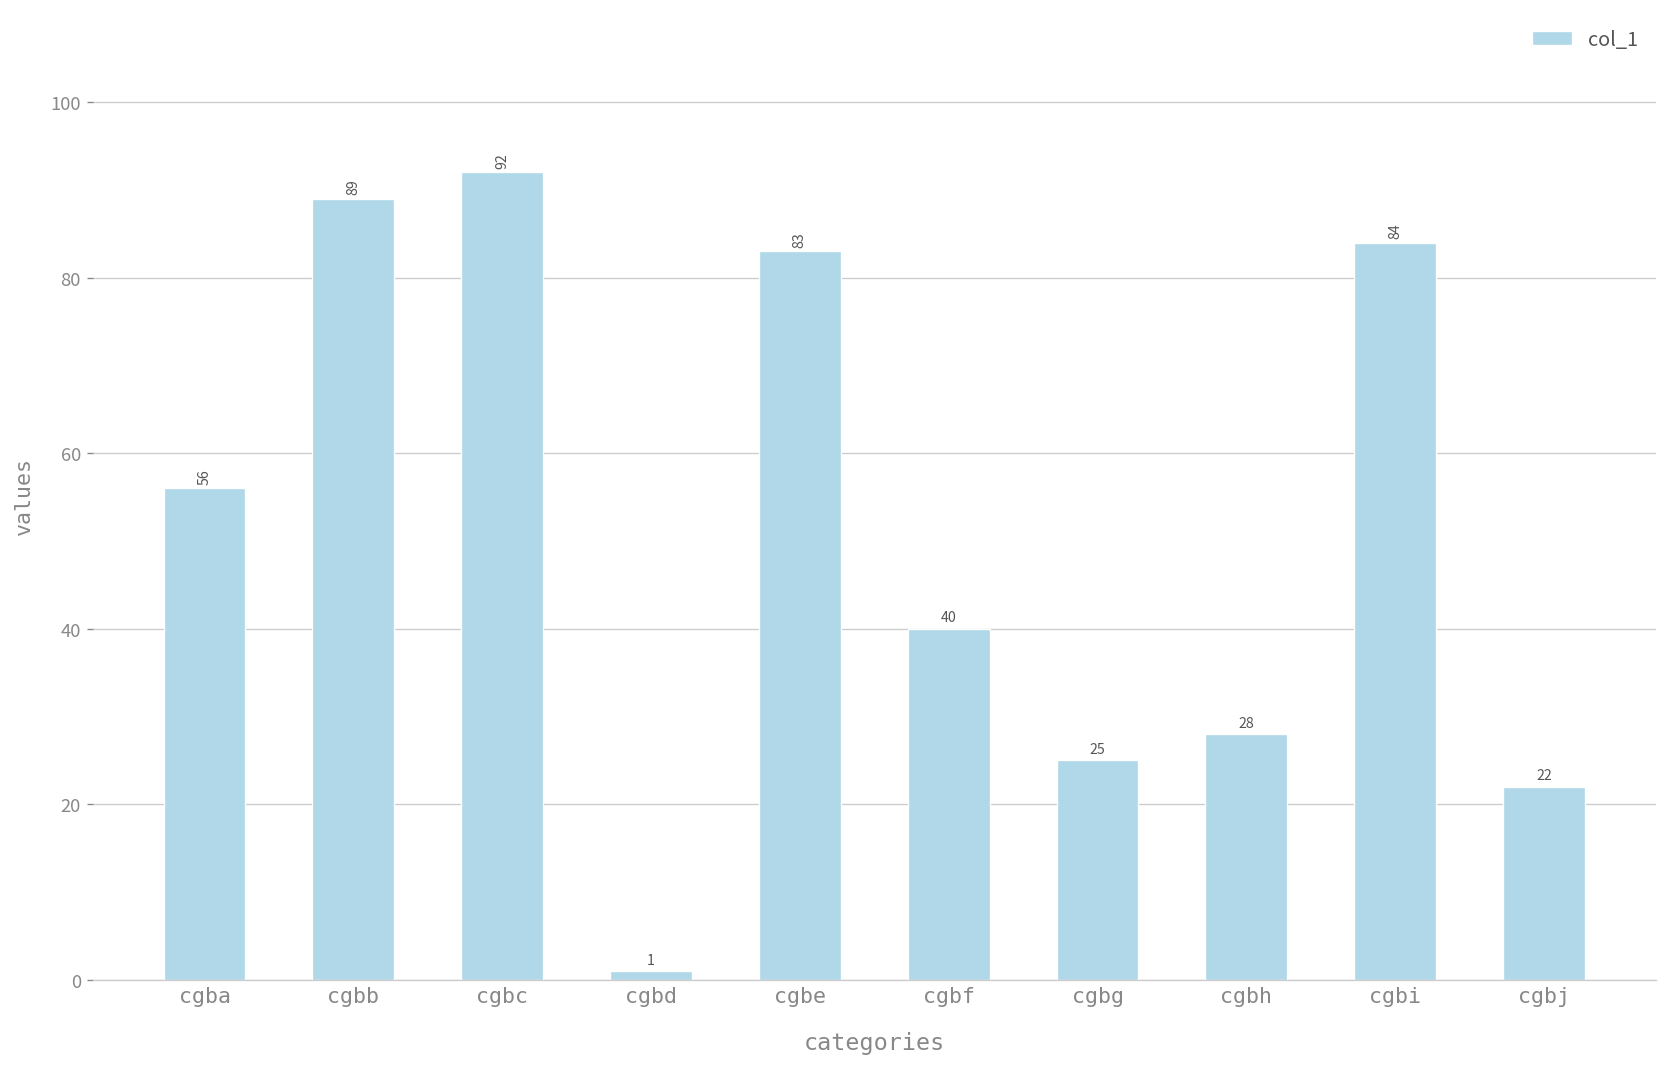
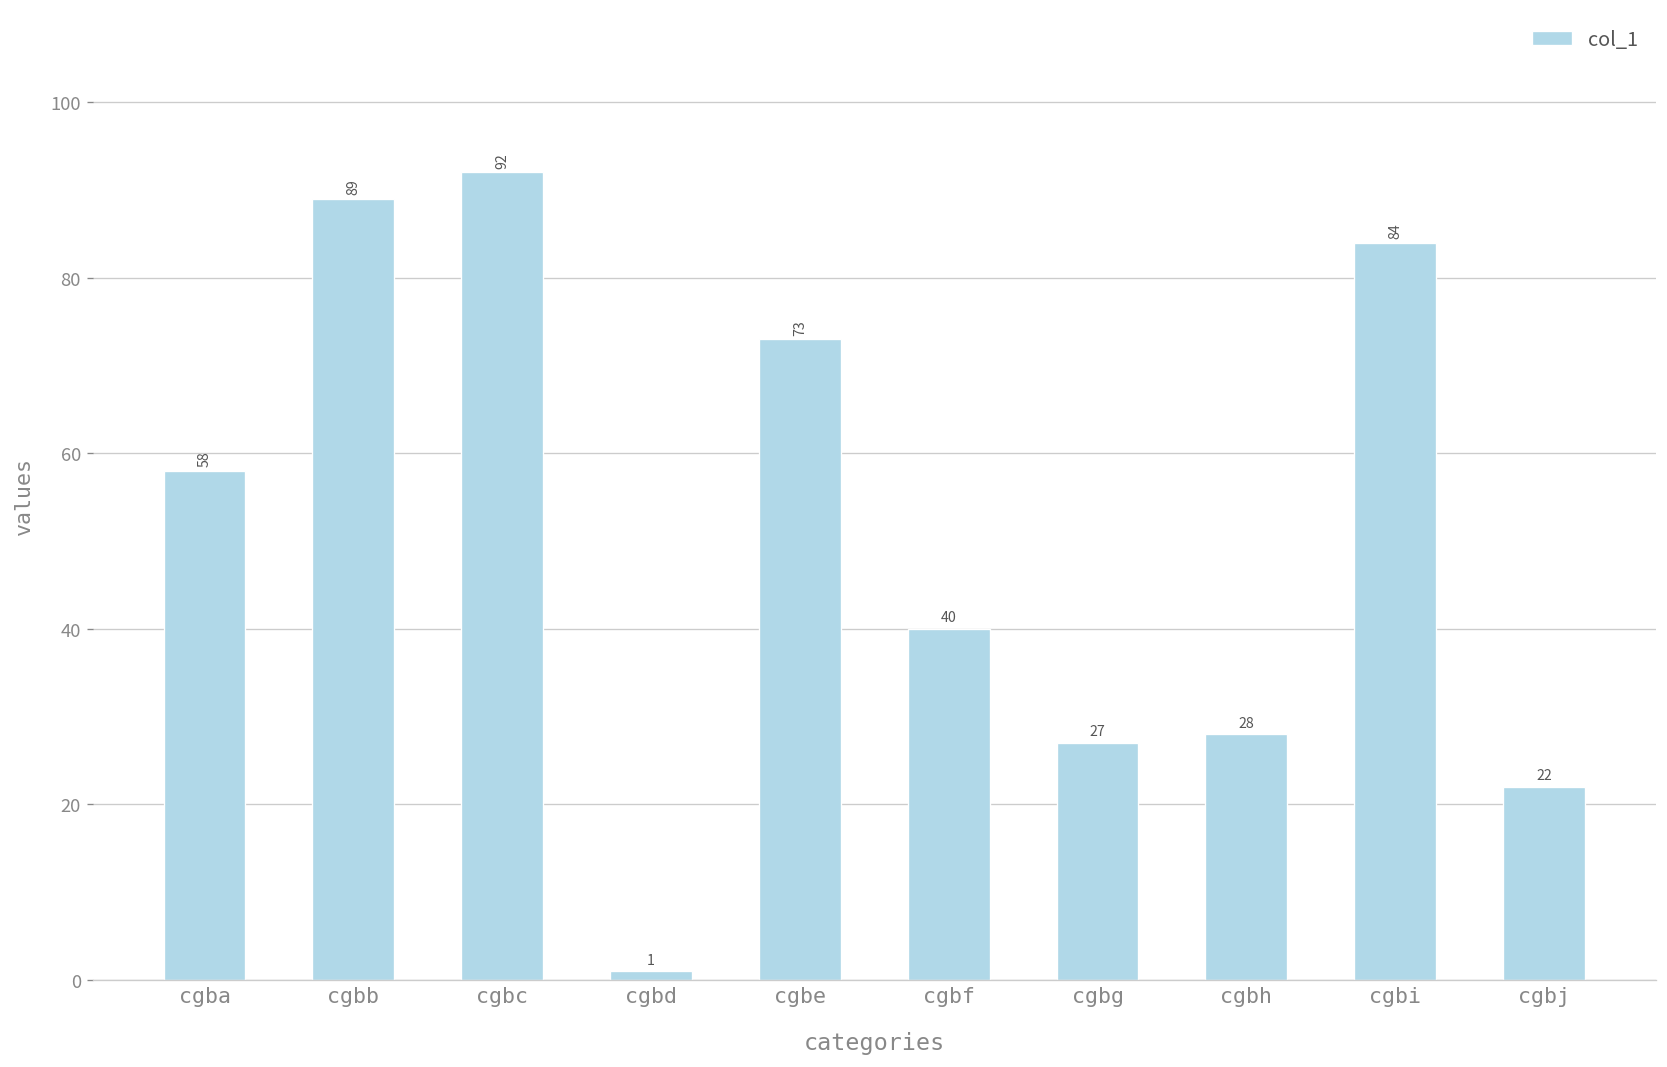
cgba: 56 -> 58
cgbe: 83 -> 73
cgbg: 25 -> 27
